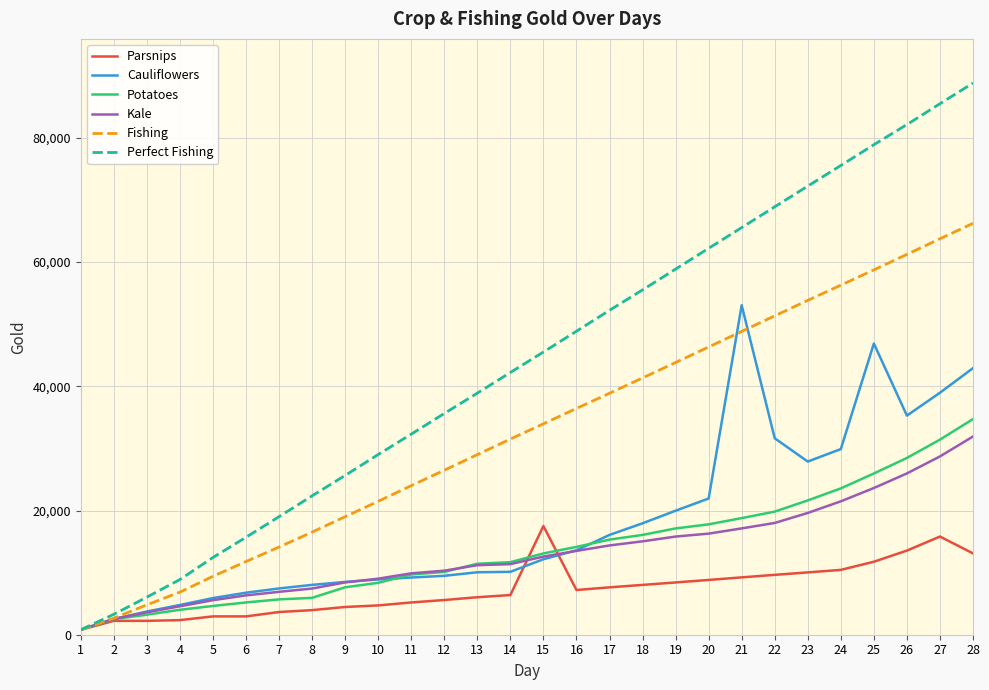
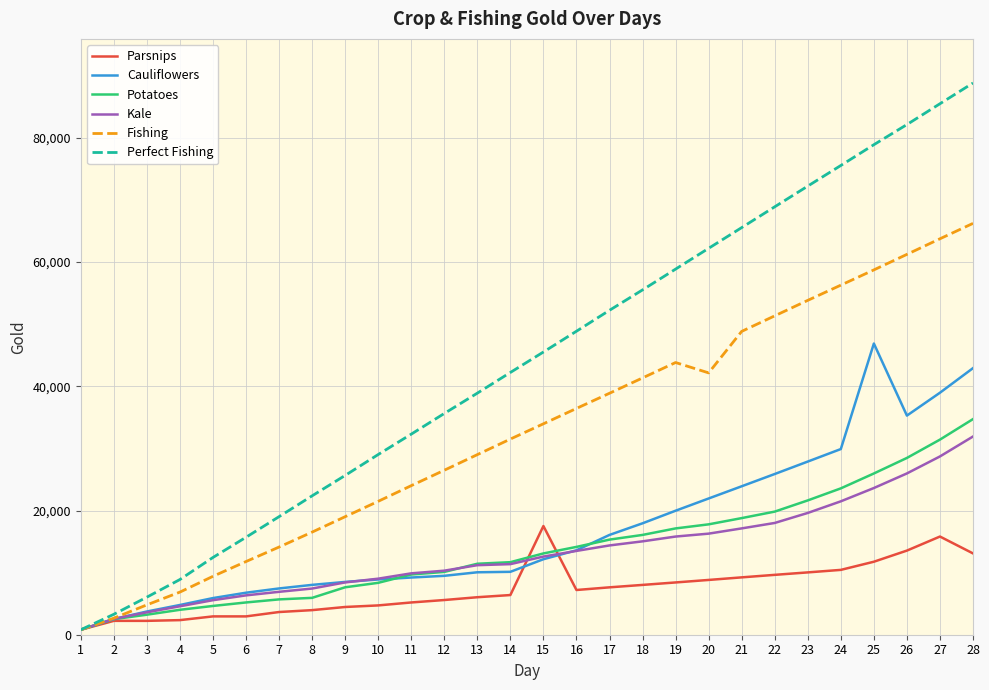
Fishing, 20: 46,000 -> 42,000
Cauliflowers, 21: 53,000 -> 24,000
Cauliflowers, 22: 32,000 -> 26,000
